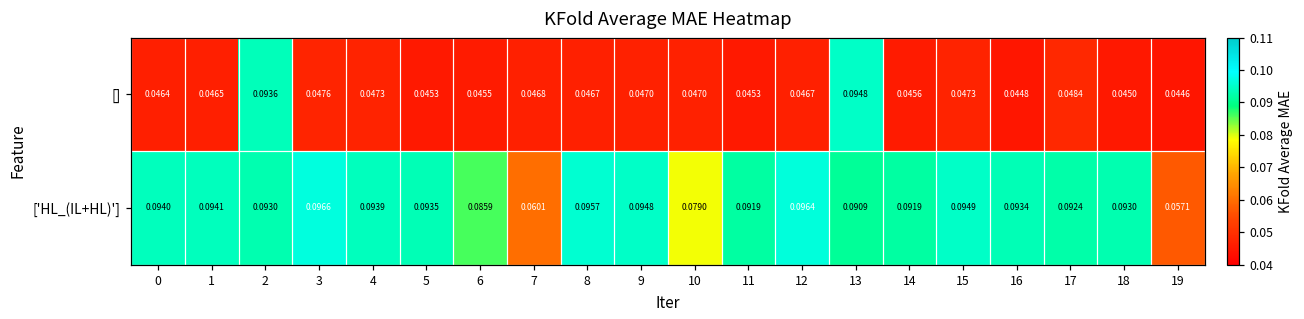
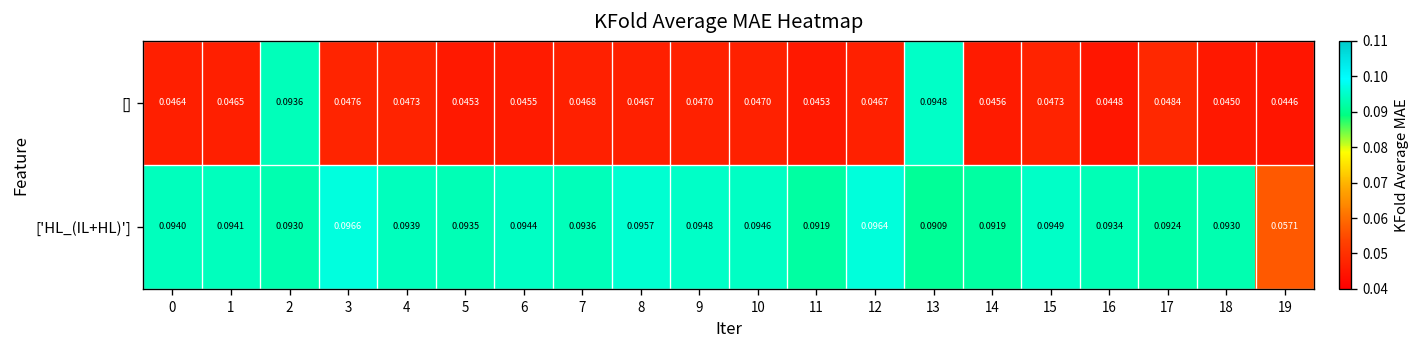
['HL_(IL+HL)'], 6: 0.0859 -> 0.0944
['HL_(IL+HL)'], 7: 0.0601 -> 0.0936
['HL_(IL+HL)'], 10: 0.0790 -> 0.0946
